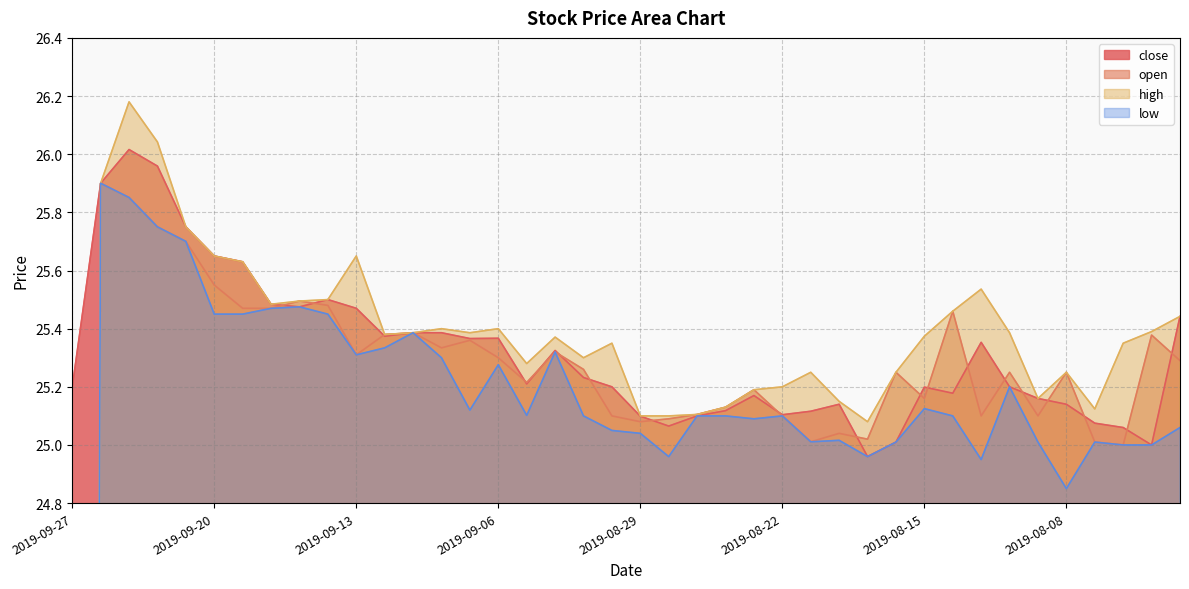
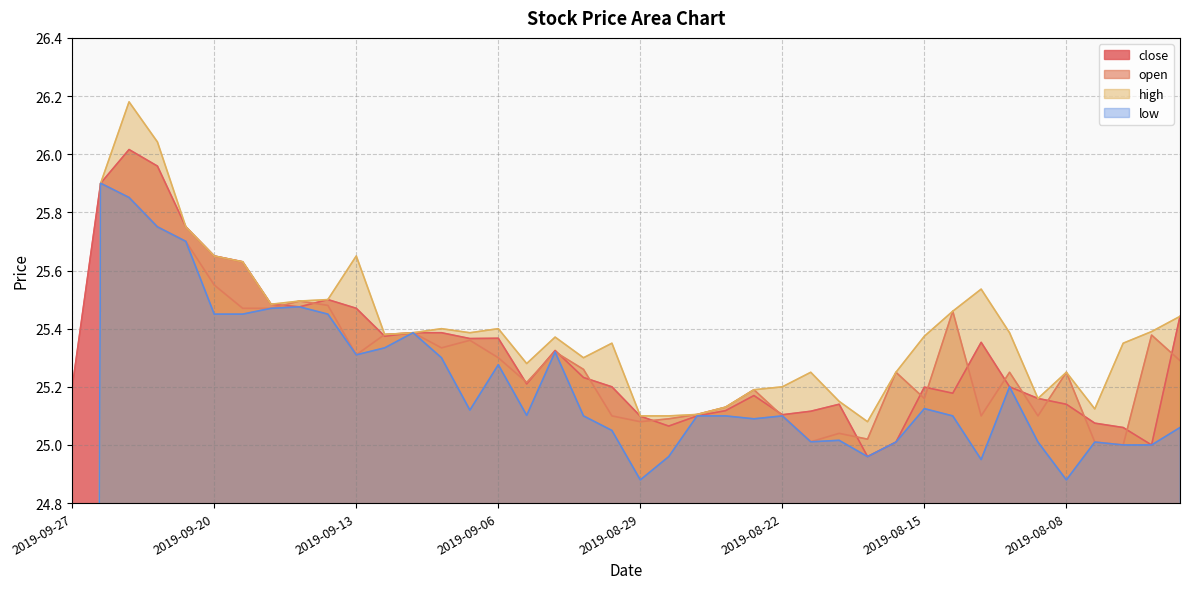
low, 2019-08-29: 25.04 -> 24.88
low, 2019-08-08: 24.85 -> 24.88
